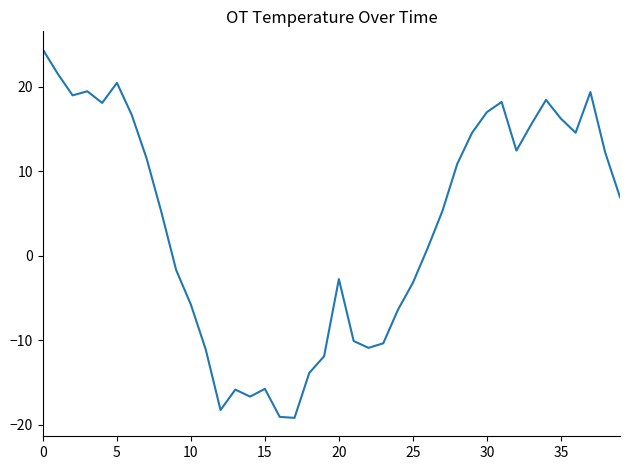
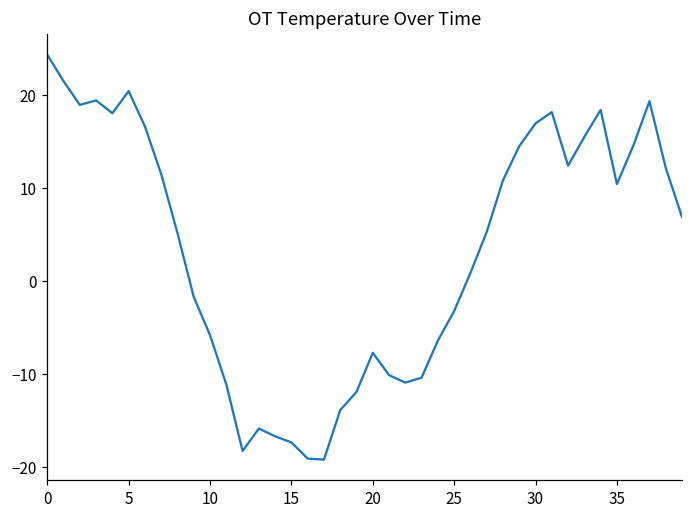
15: -16 -> -17
20: -3 -> -8
35: 16 -> 10
